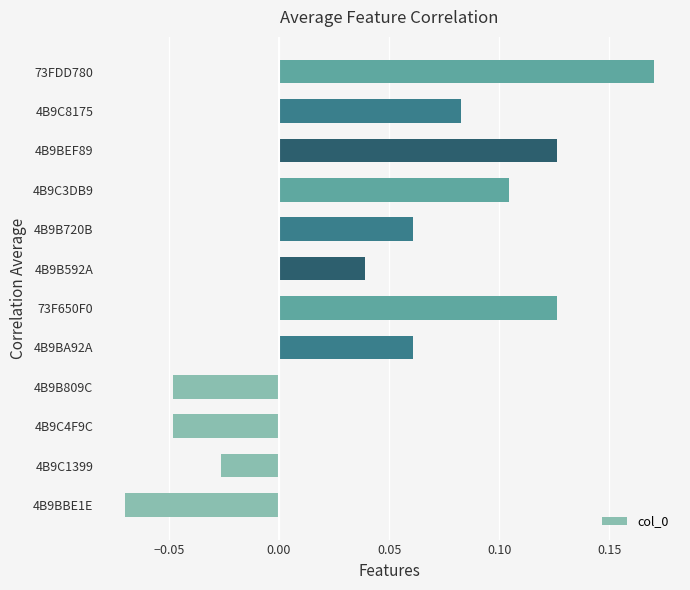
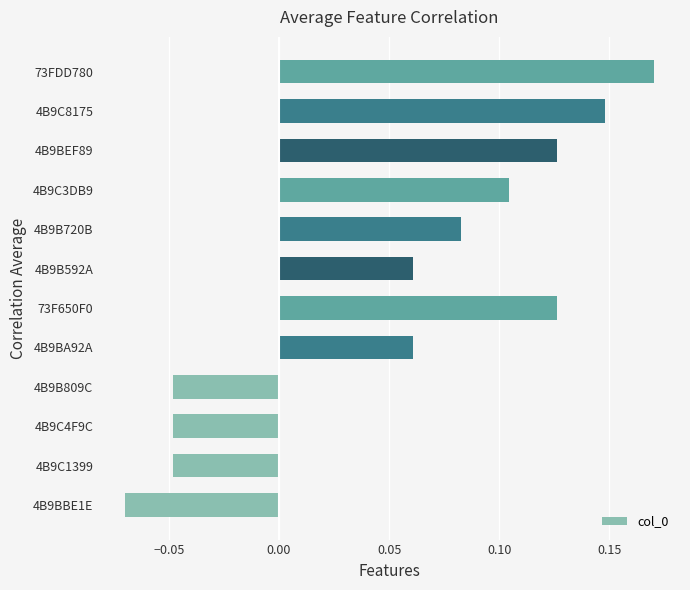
4B9C8175: 0.083 -> 0.148
4B9B720B: 0.061 -> 0.083
4B9B592A: 0.039 -> 0.061
4B9C1399: -0.026 -> -0.048
